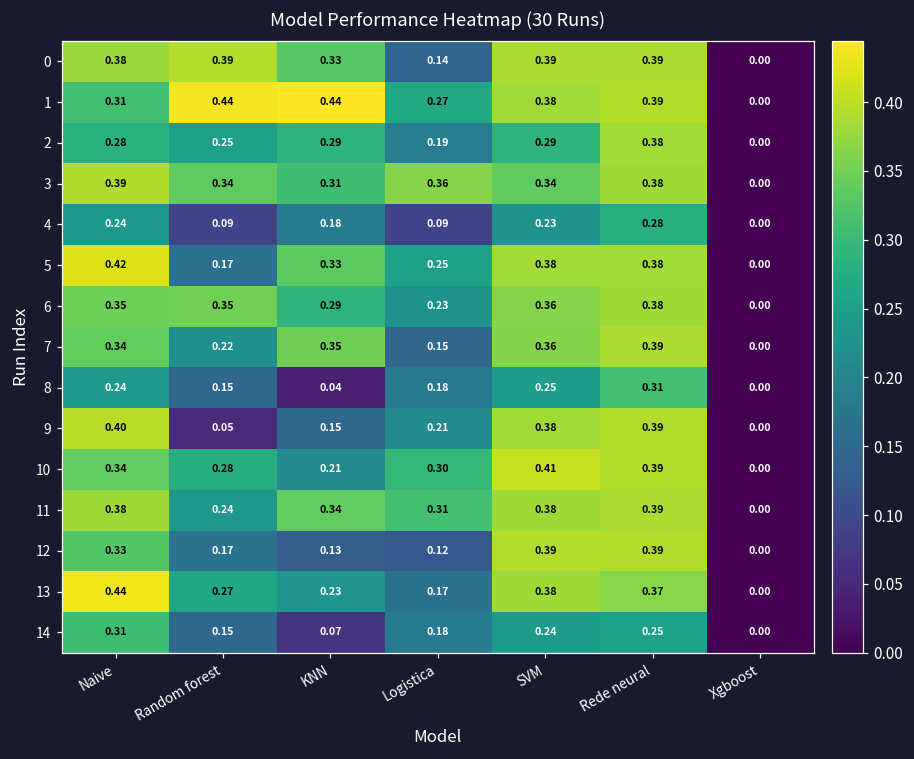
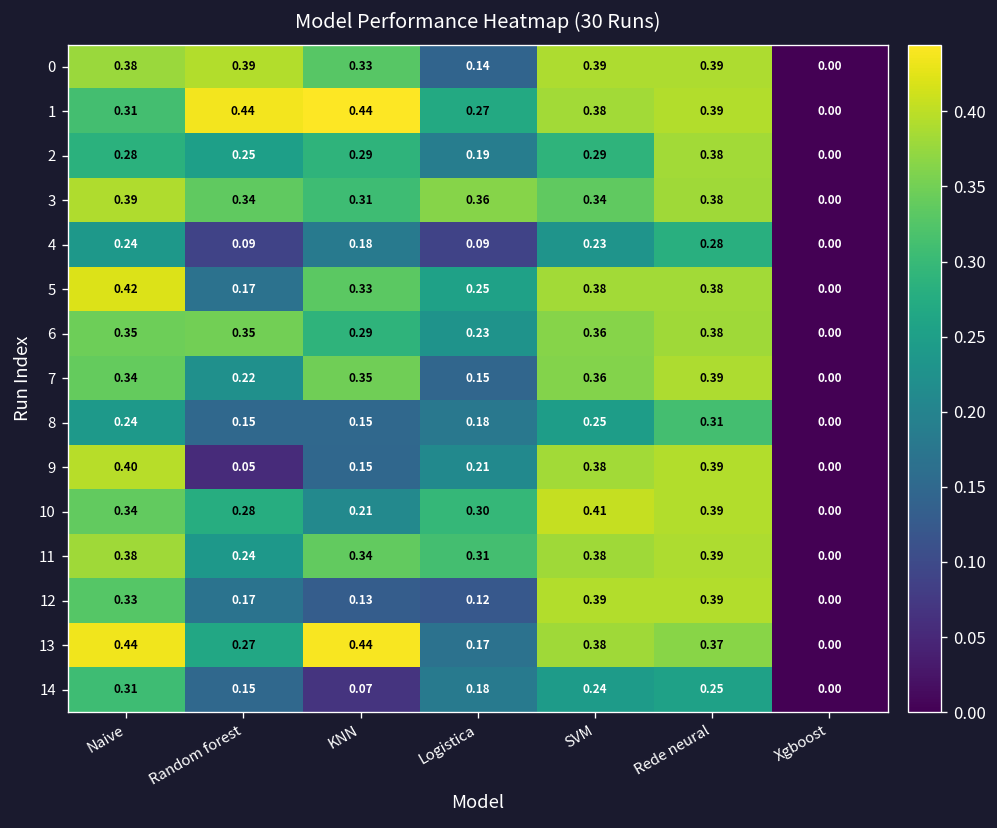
8, KNN: 0.04 -> 0.15
13, KNN: 0.23 -> 0.44
